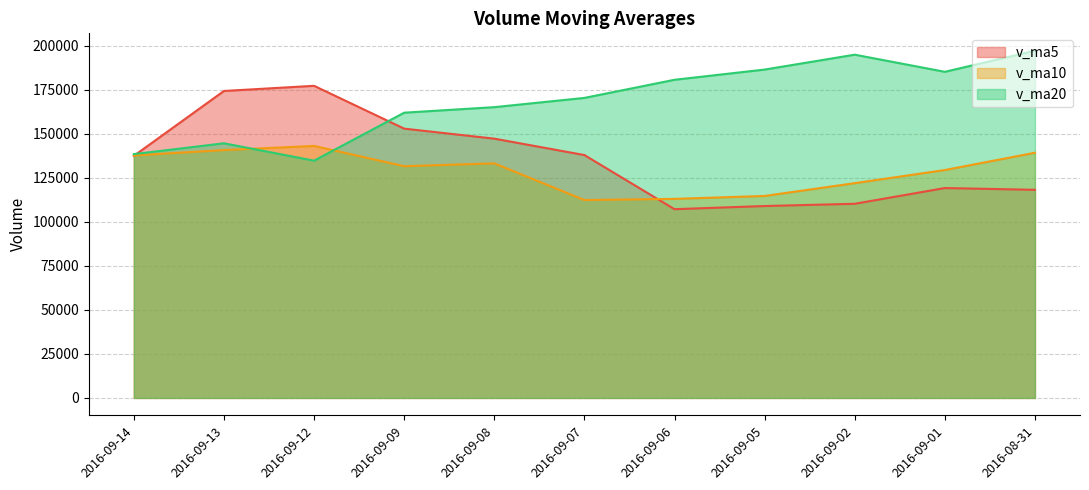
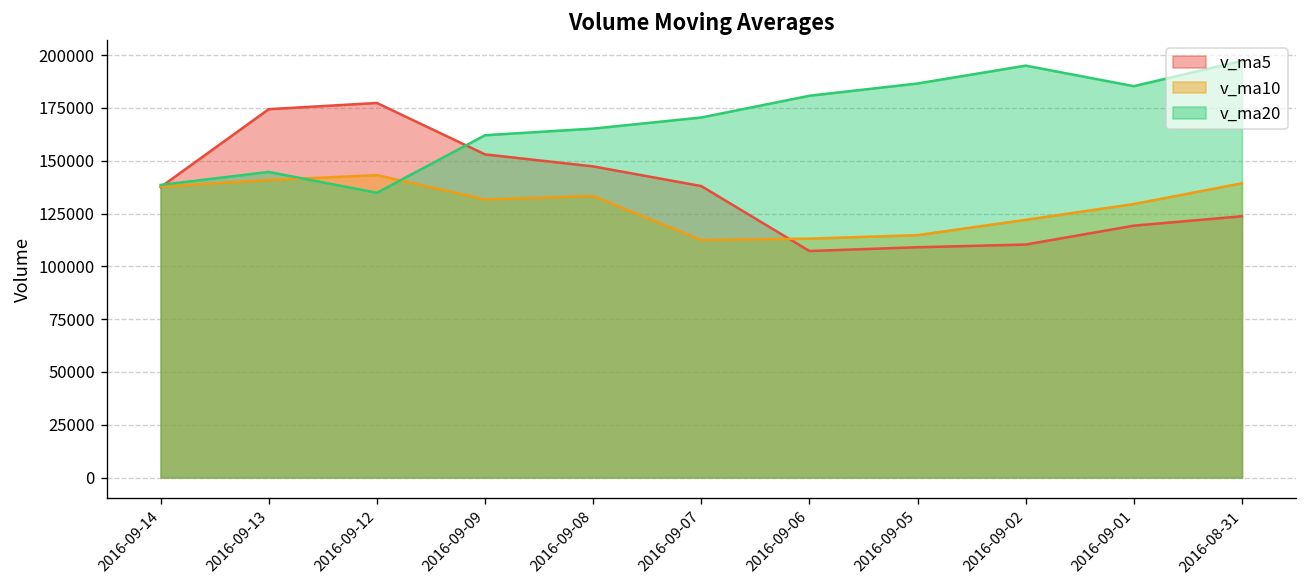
v_ma5, 2016-08-31: 118000 -> 124000
